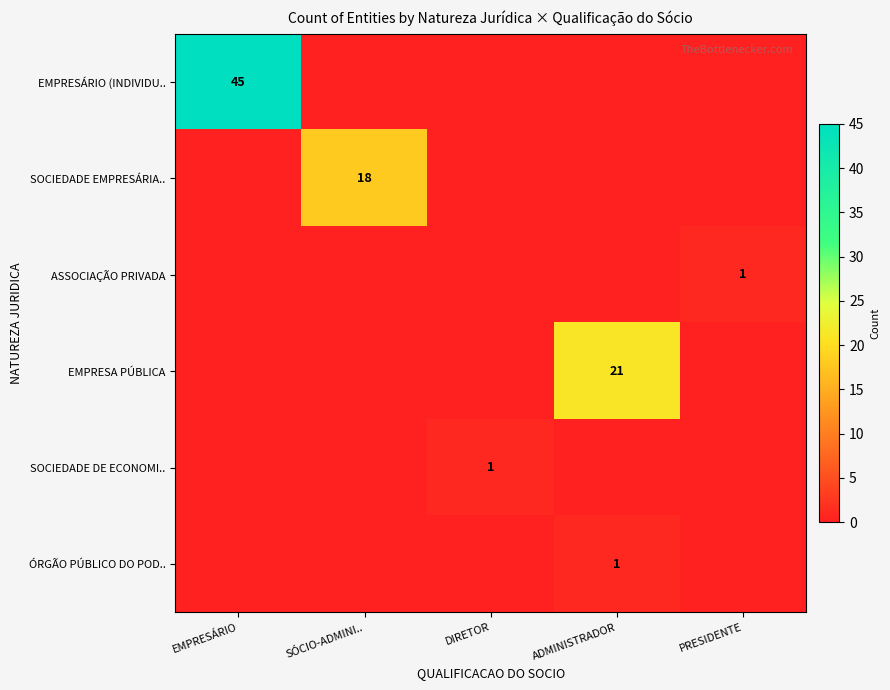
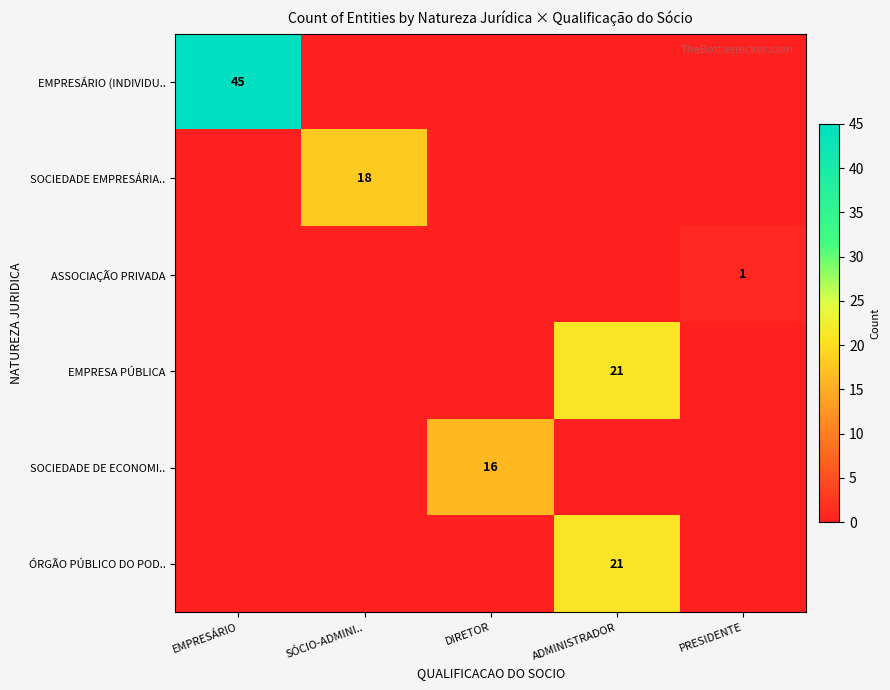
SOCIEDADE DE ECONOMI.., DIRETOR: 1 -> 16
ÓRGÃO PÚBLICO DO POD.., ADMINISTRADOR: 1 -> 21
